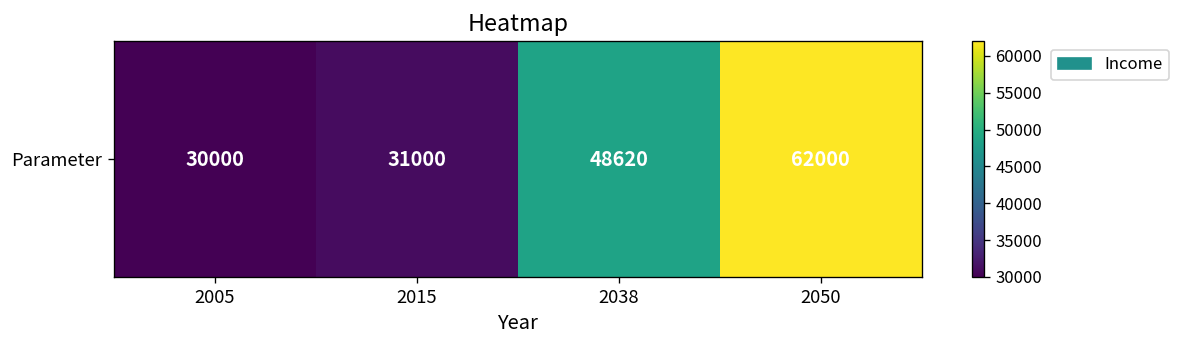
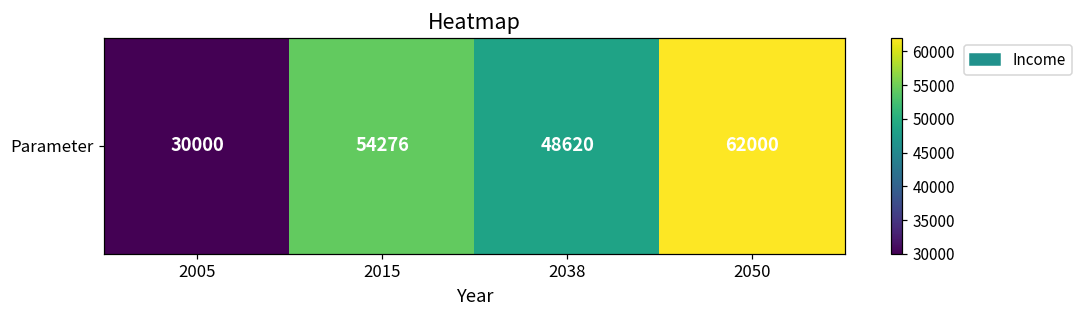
Parameter, 2015: 31000 -> 54276
